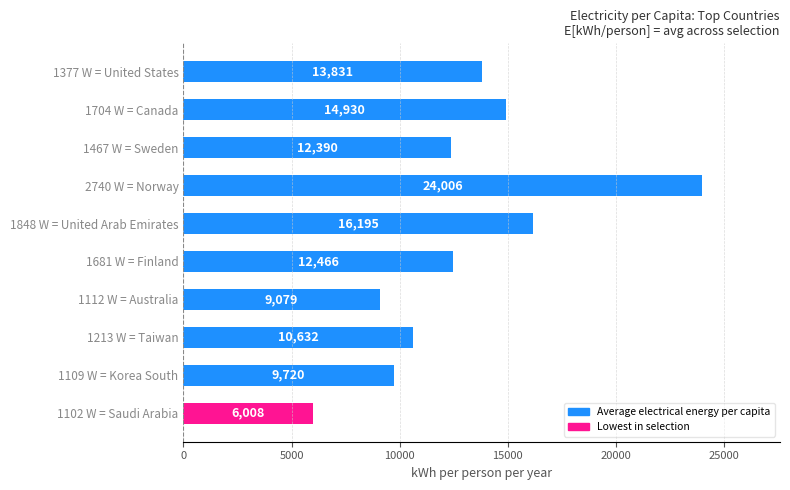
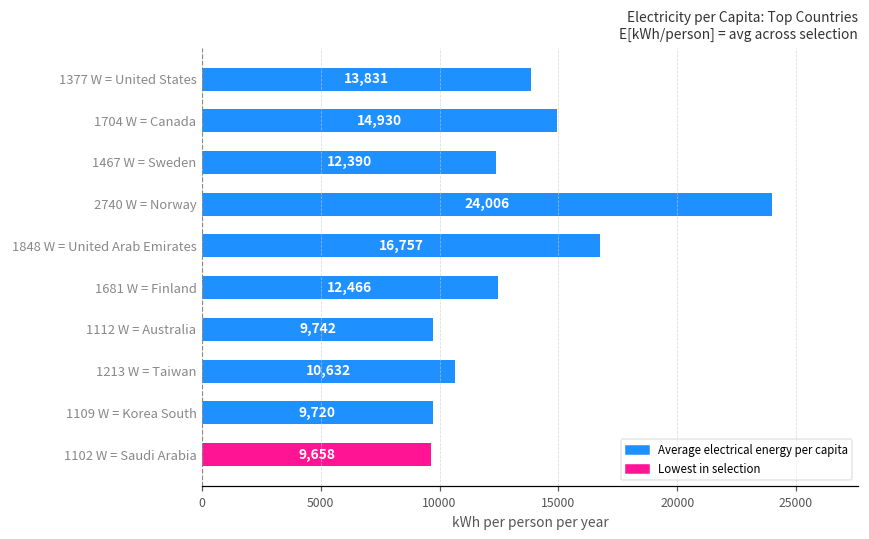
1848 W = United Arab Emirates: 16,195 -> 16,757
1112 W = Australia: 9,079 -> 9,742
1102 W = Saudi Arabia: 6,008 -> 9,658
